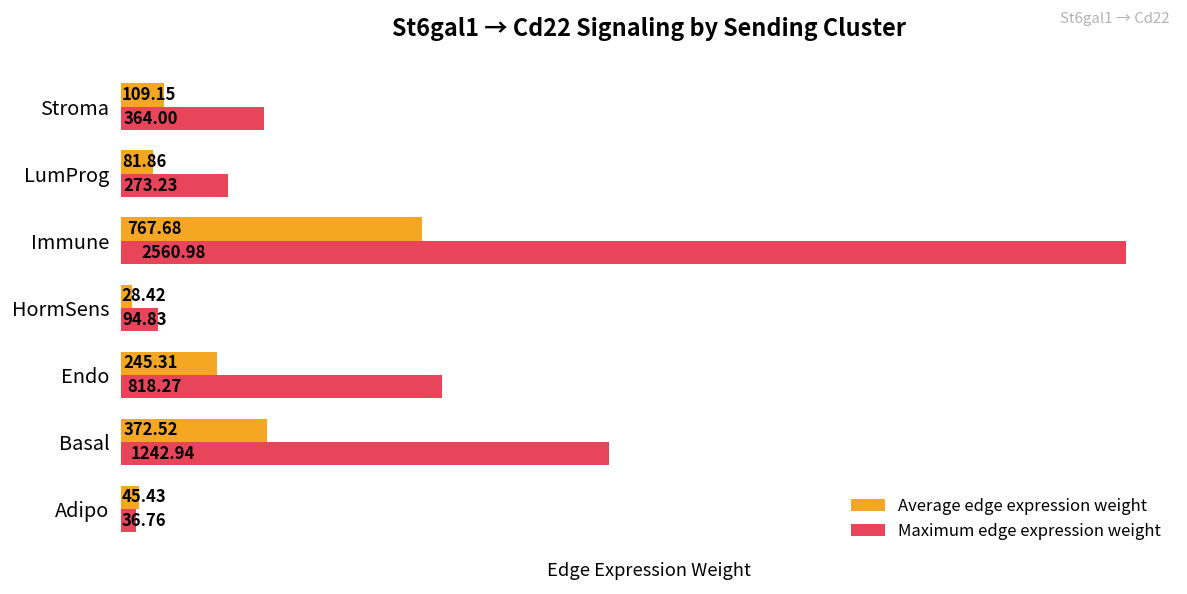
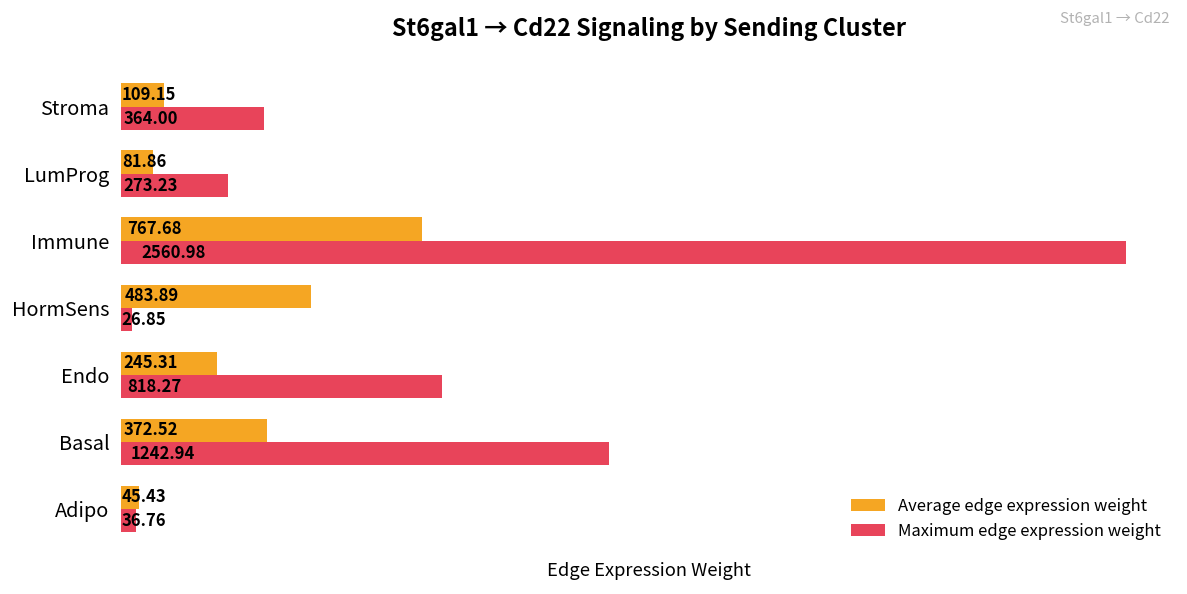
Average edge expression weight, HormSens: 28.42 -> 483.89
Maximum edge expression weight, HormSens: 94.83 -> 26.85
